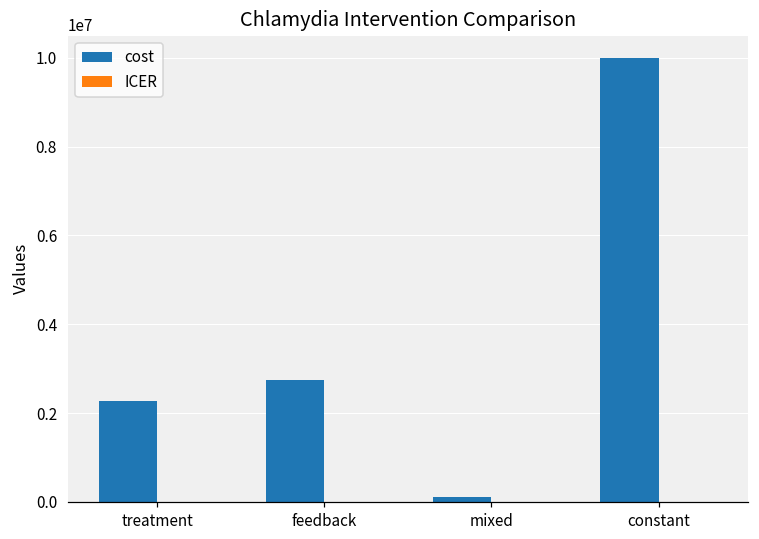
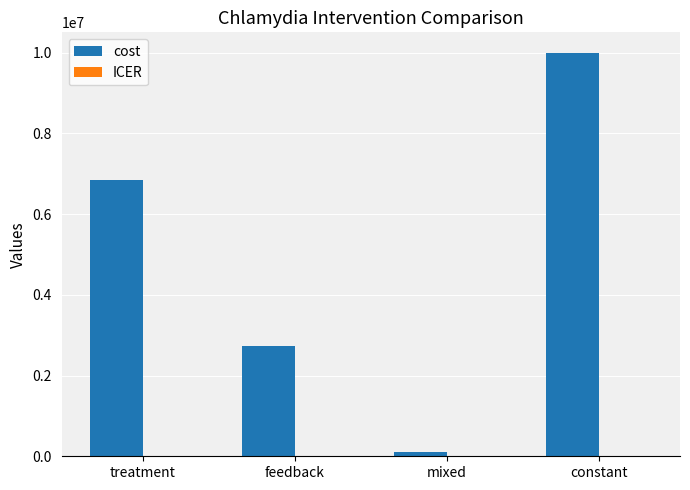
cost, treatment: 2300000 -> 6800000
